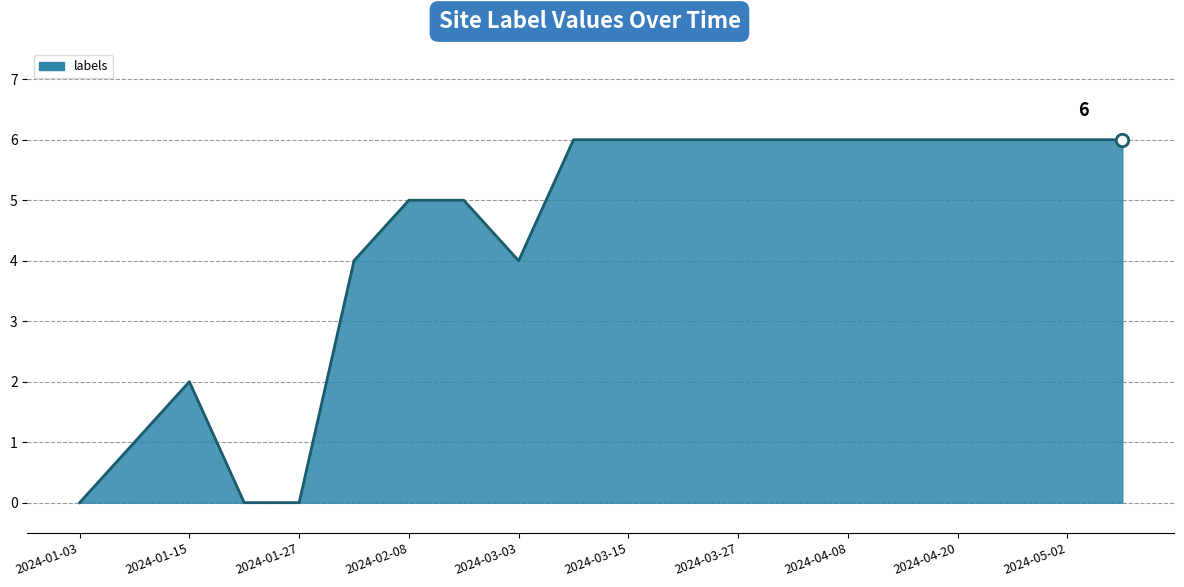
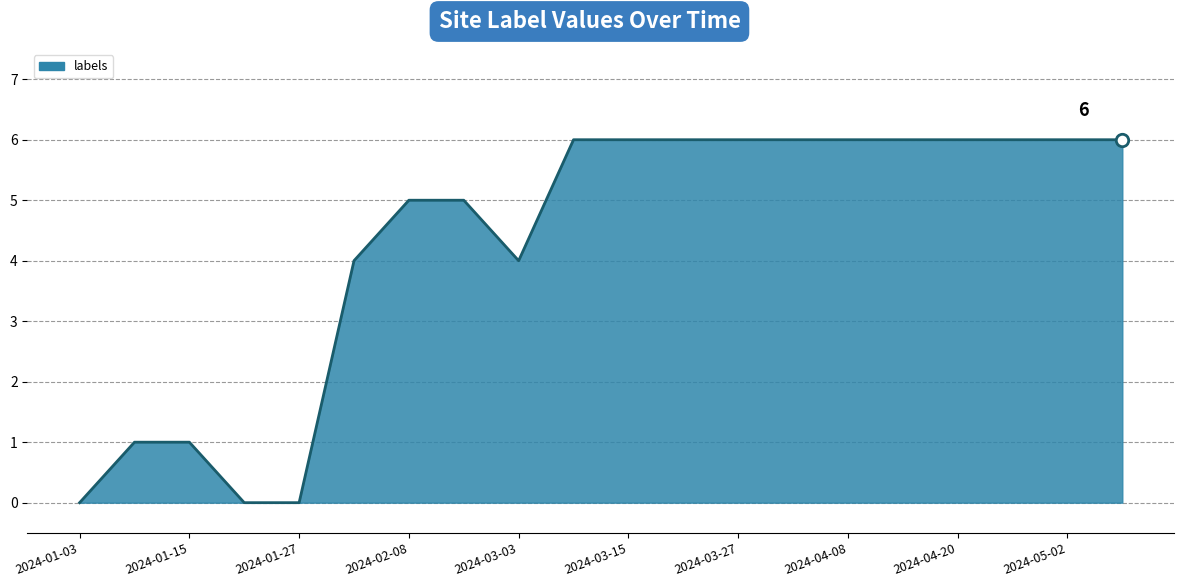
labels, 2024-01-15: 2 -> 1
